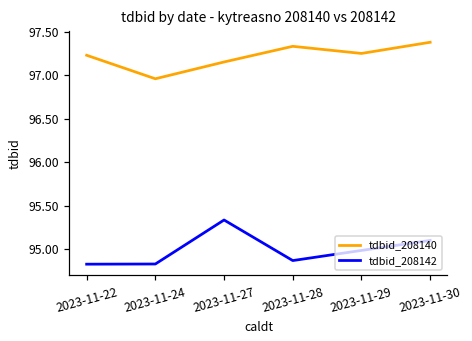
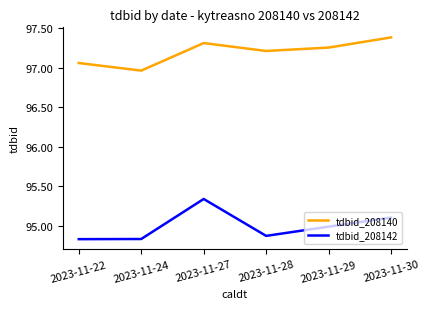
tdbid_208140, 2023-11-22: 97.2 -> 97.1
tdbid_208140, 2023-11-27: 97.2 -> 97.3
tdbid_208140, 2023-11-28: 97.3 -> 97.2
